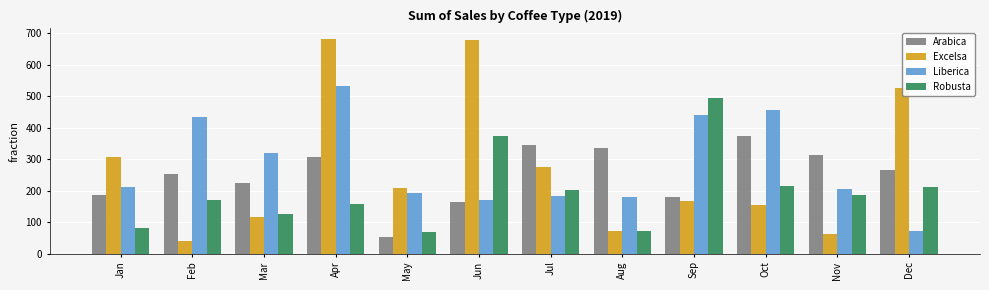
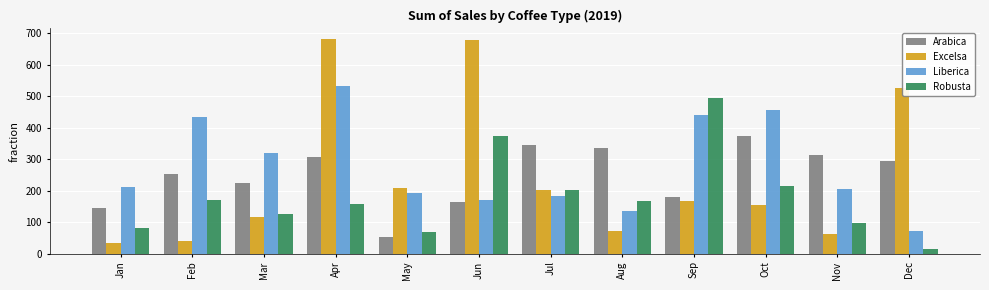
Arabica, Jan: 190 -> 150
Excelsa, Jan: 310 -> 30
Excelsa, Jul: 270 -> 200
Liberica, Aug: 180 -> 130
Robusta, Aug: 70 -> 170
Robusta, Nov: 190 -> 100
Arabica, Dec: 270 -> 300
Robusta, Dec: 210 -> 10
